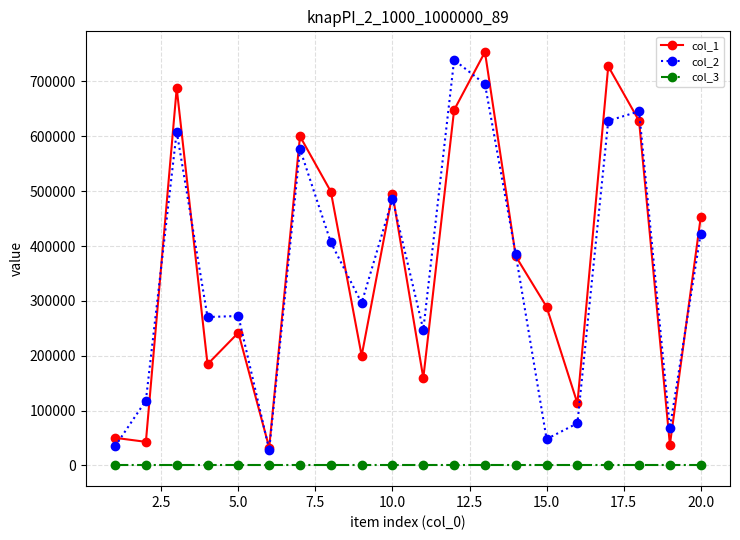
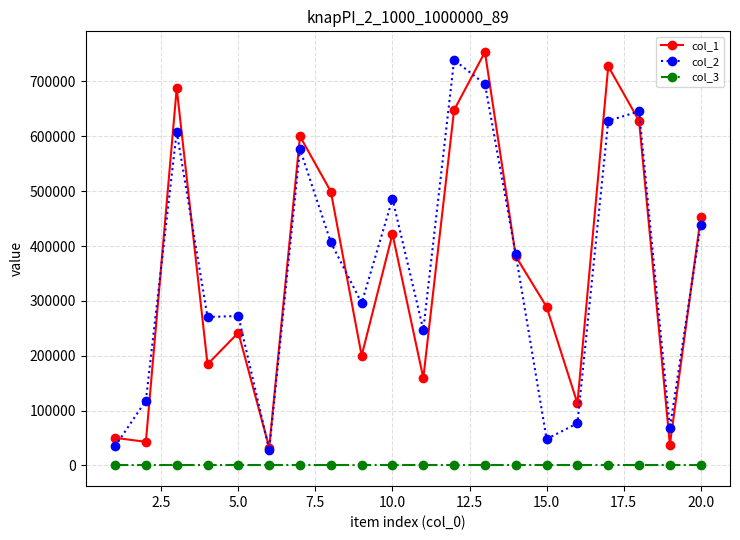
col_1, 10.0: 500000 -> 420000
col_2, 20.0: 420000 -> 440000
